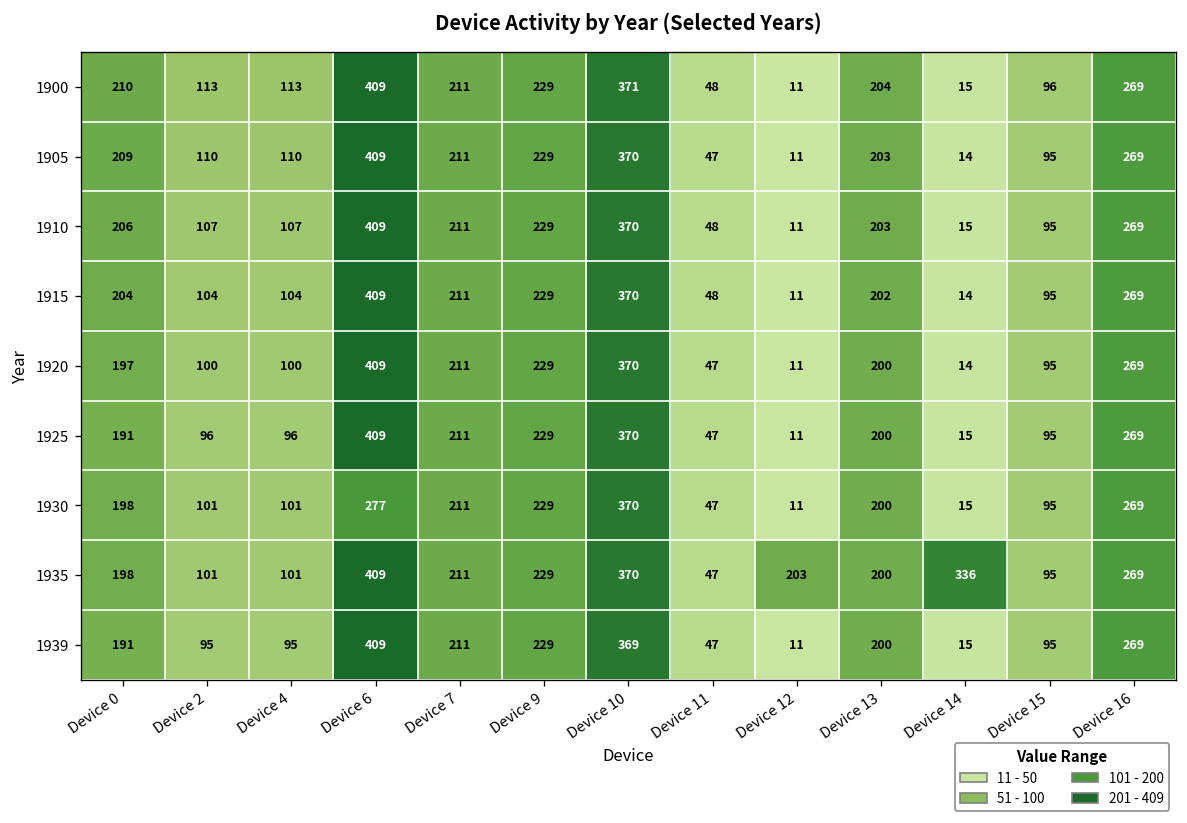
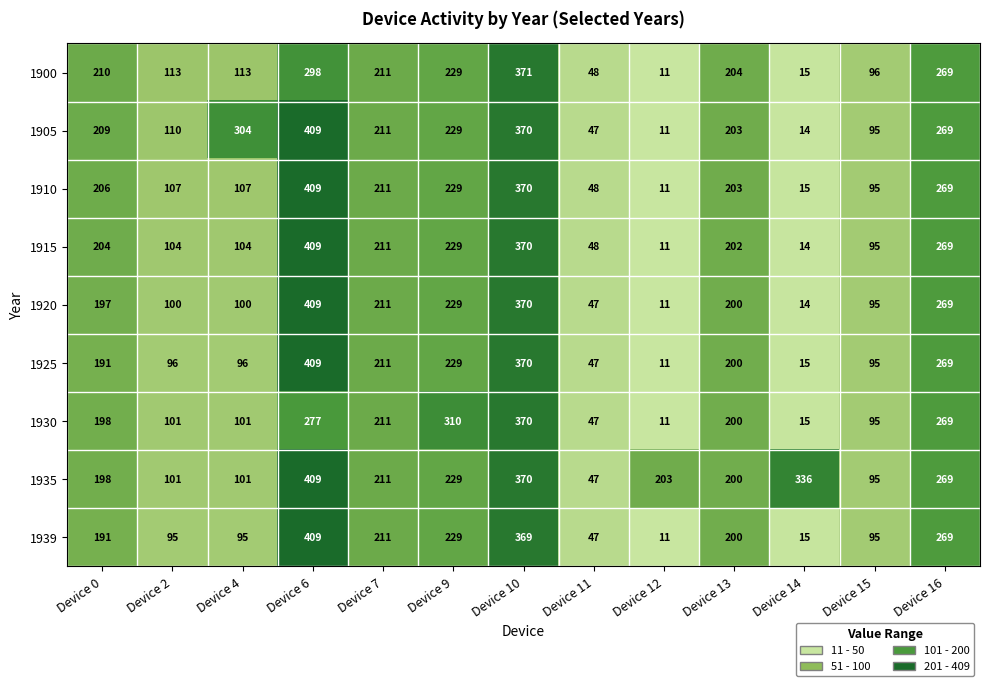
1900, Device 6: 409 -> 298
1905, Device 4: 110 -> 304
1930, Device 9: 229 -> 310
